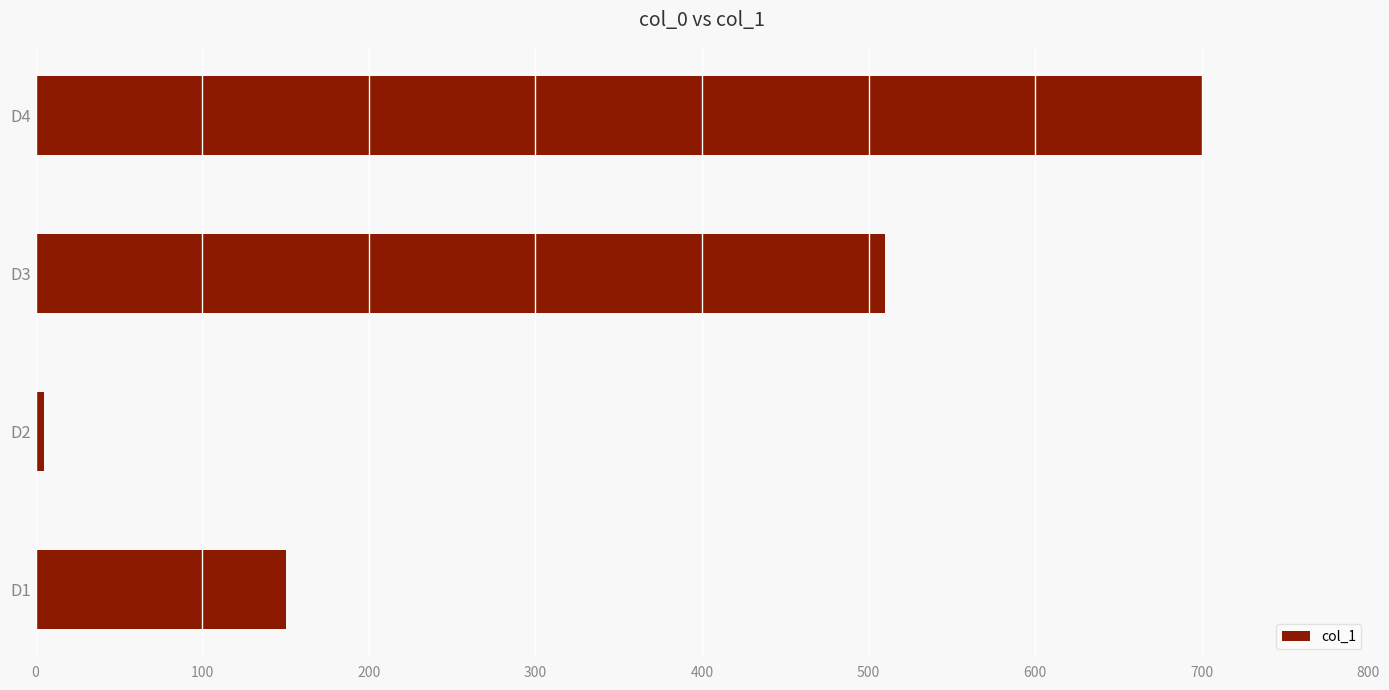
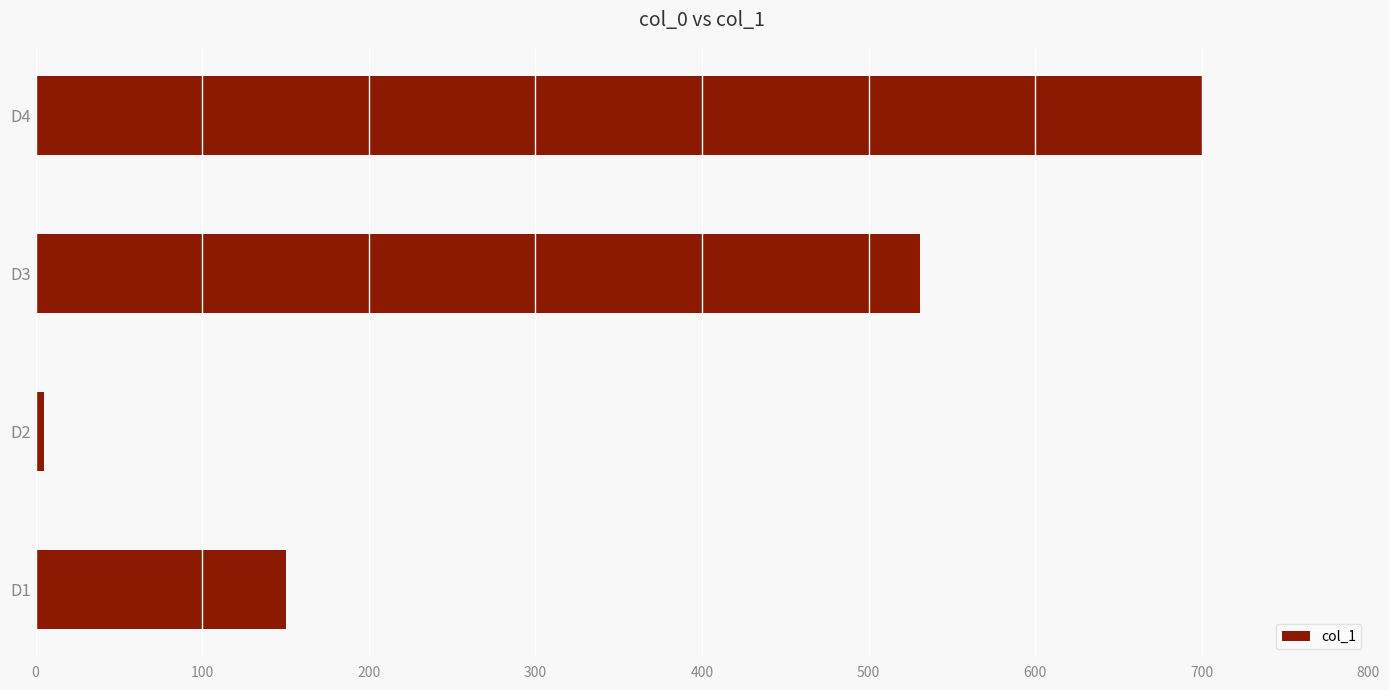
D3: 510 -> 531
